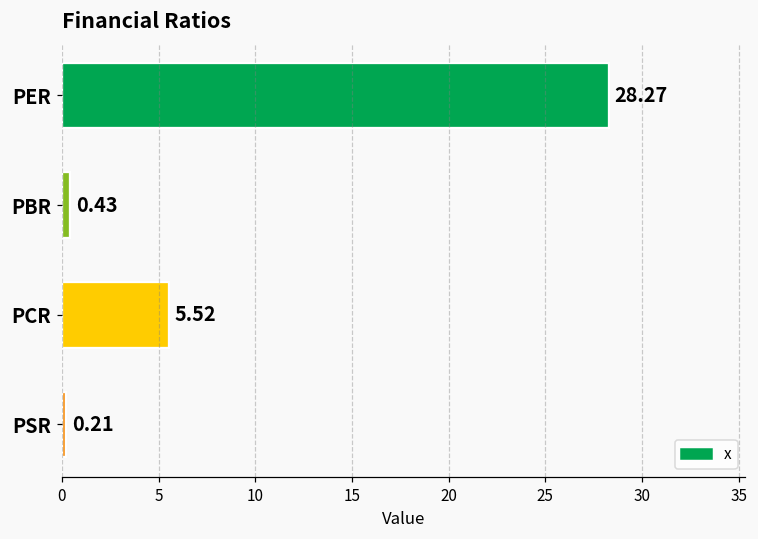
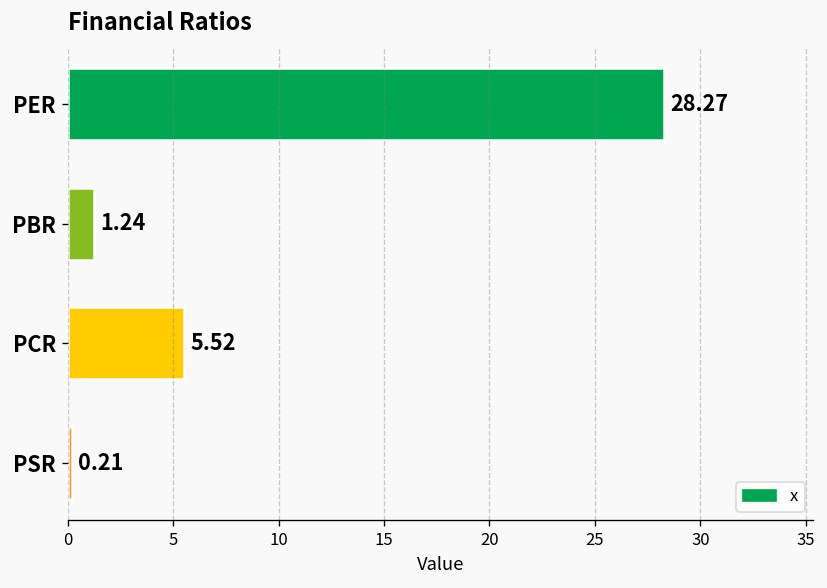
PBR: 0.43 -> 1.24
